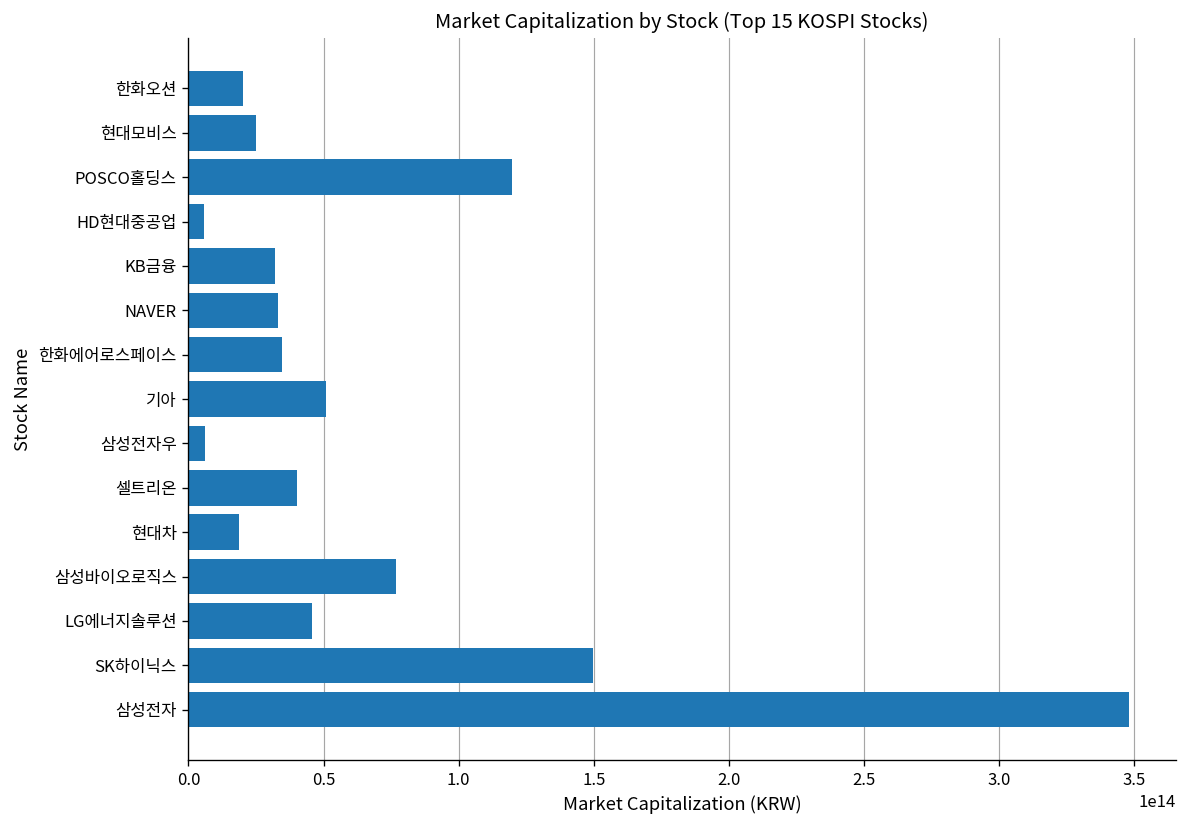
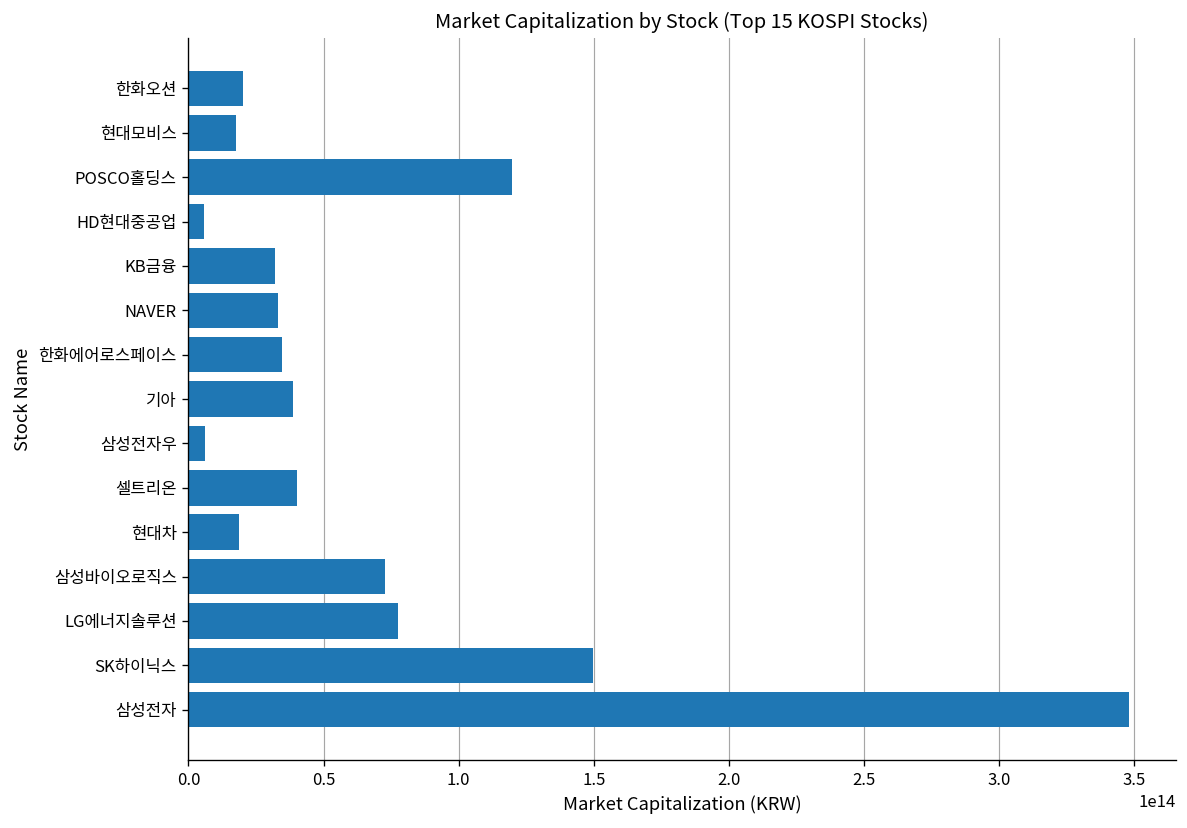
현대모비스: 25000000000000 -> 18000000000000
기아: 51000000000000 -> 39000000000000
삼성바이오로직스: 77000000000000 -> 73000000000000
LG에너지솔루션: 46000000000000 -> 77000000000000
